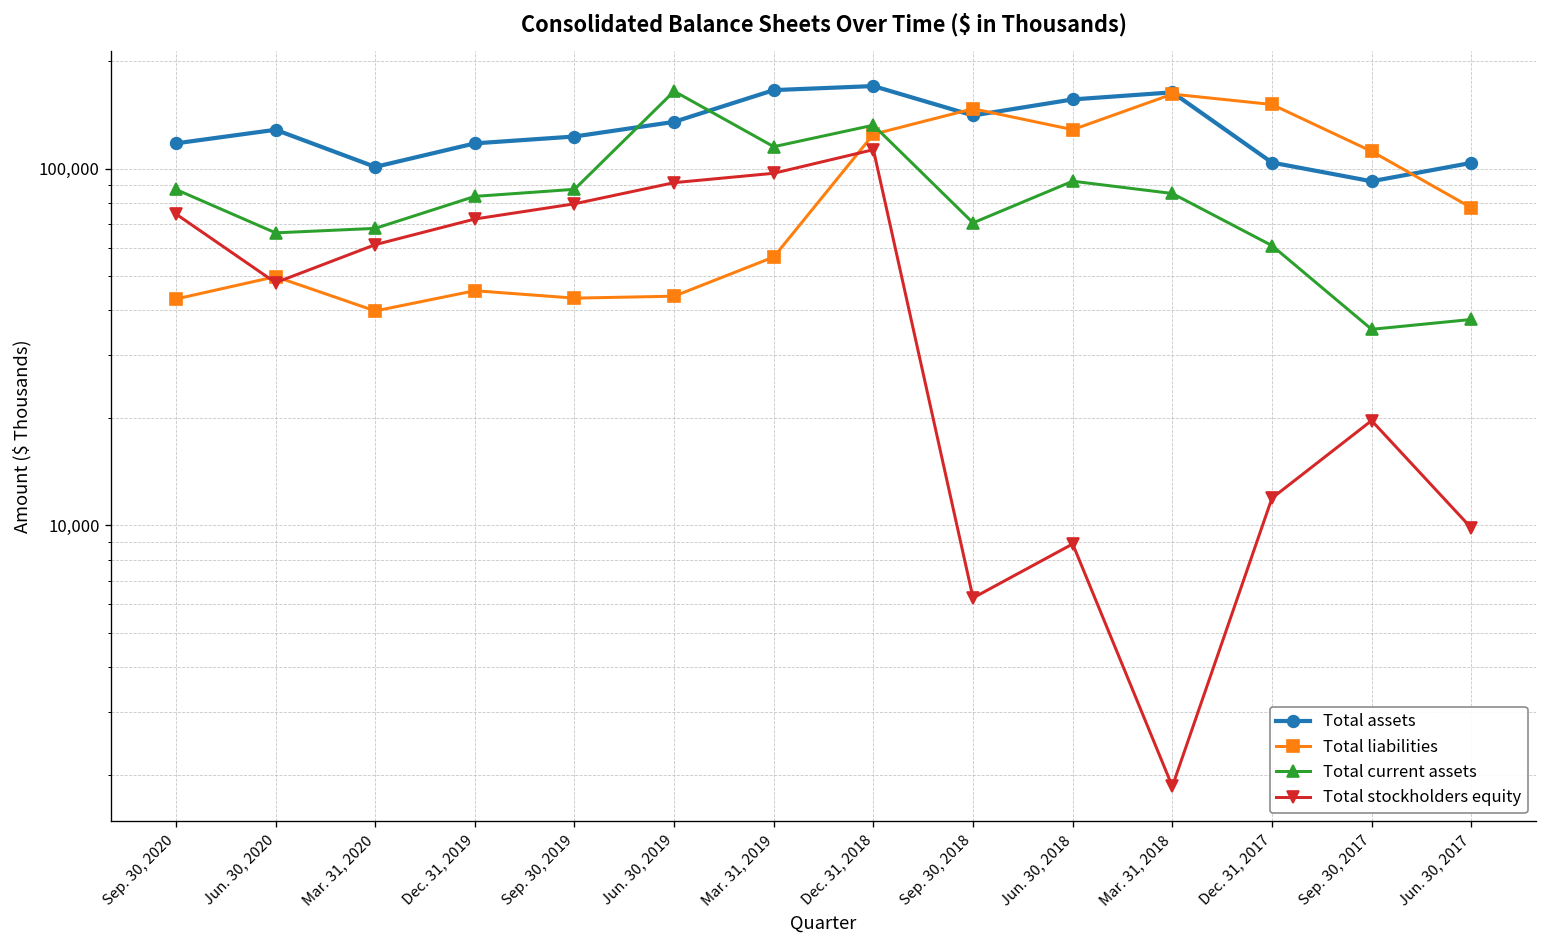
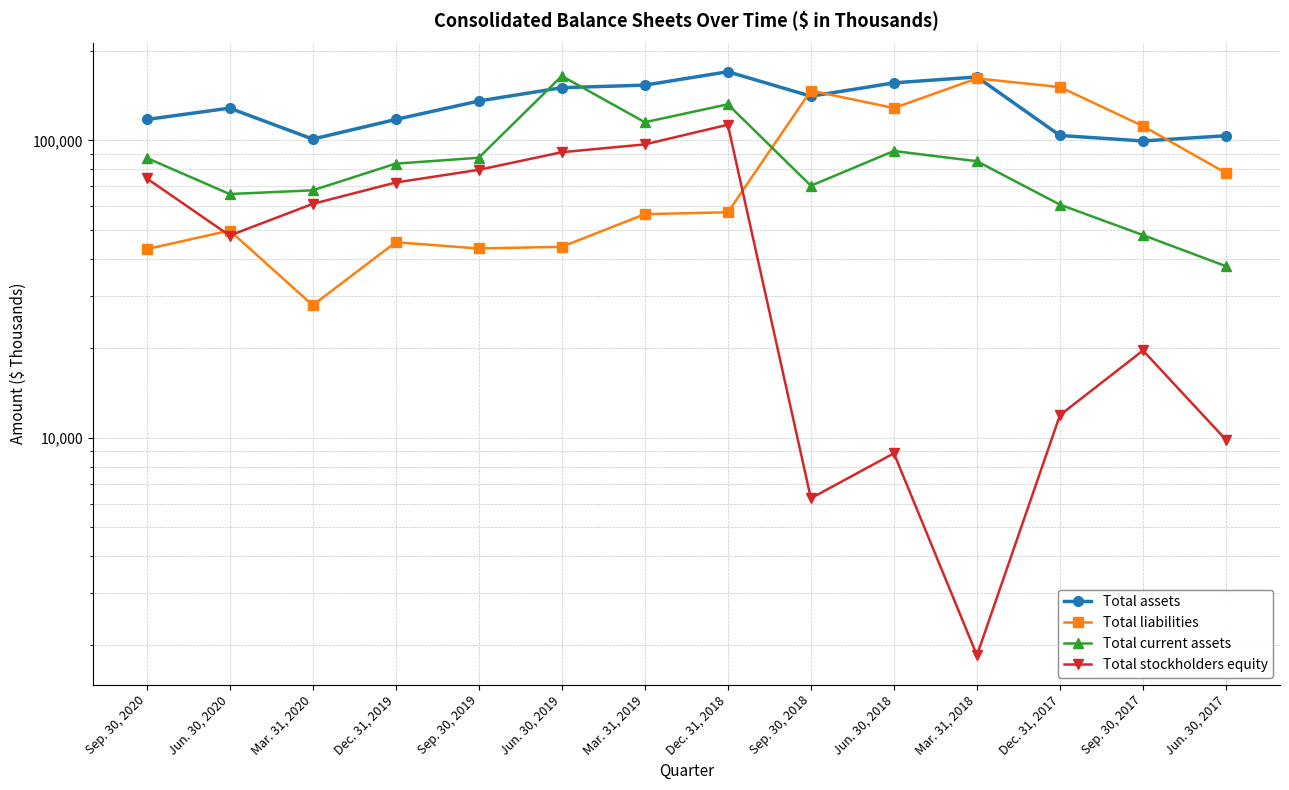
Total liabilities, Mar. 31, 2020: 40,000 -> 28,000
Total assets, Sep. 30, 2019: 123,000 -> 140,000
Total assets, Jun. 30, 2019: 140,000 -> 150,000
Total assets, Mar. 31, 2019: 170,000 -> 150,000
Total liabilities, Dec. 31, 2018: 125,000 -> 57,000
Total assets, Sep. 30, 2017: 92,000 -> 100,000
Total current assets, Sep. 30, 2017: 35,000 -> 48,000
